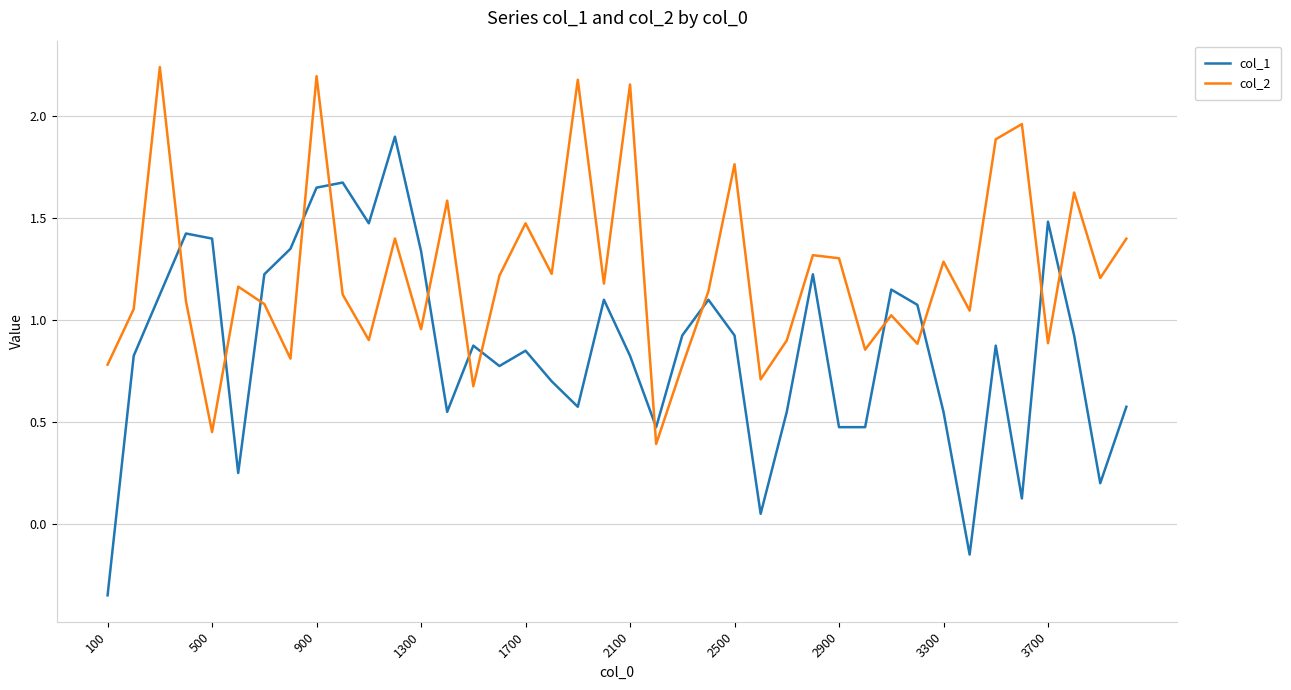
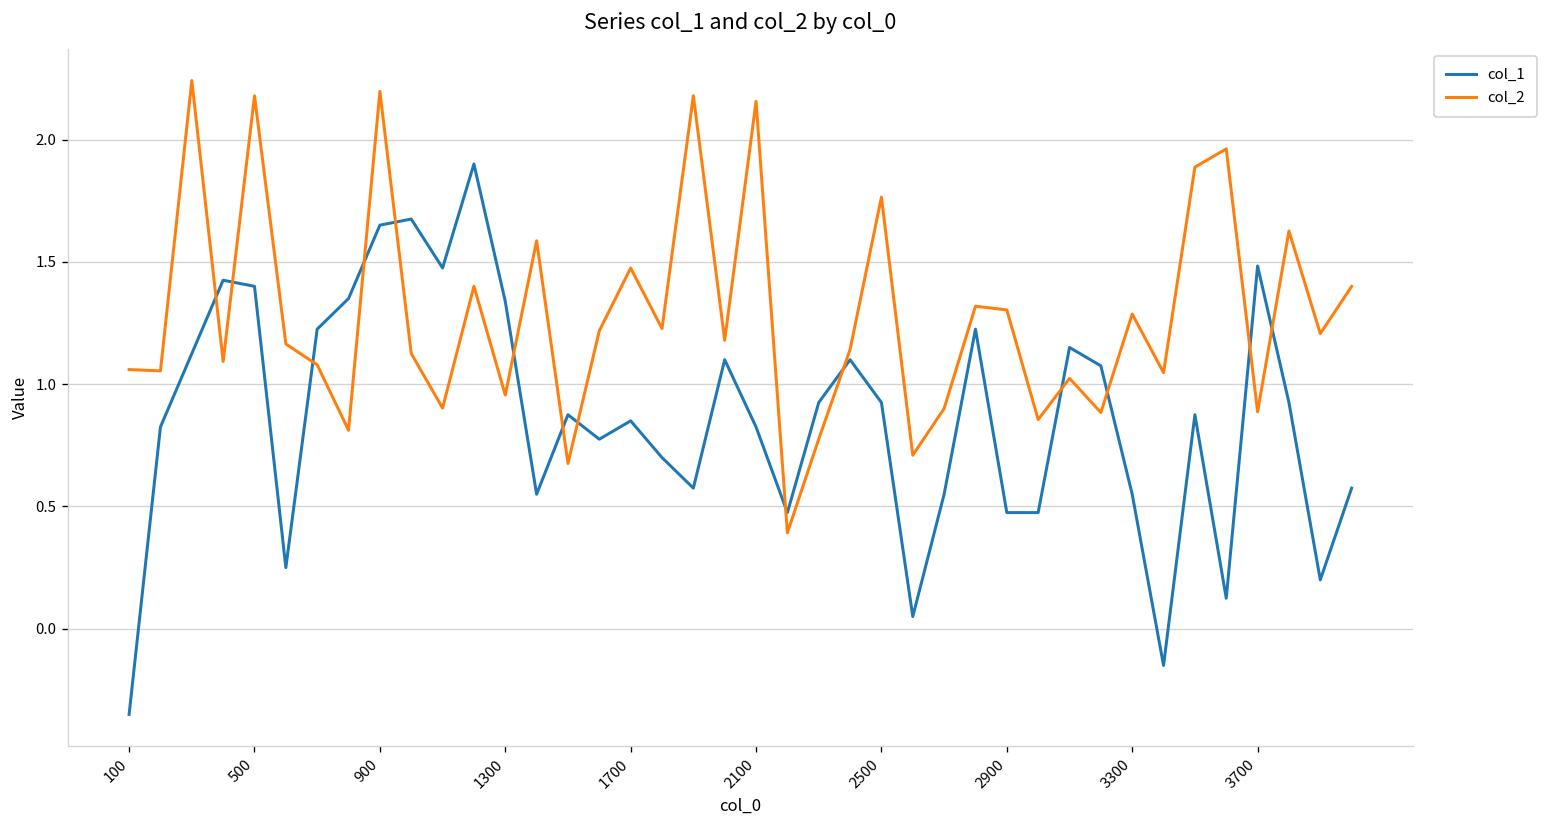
col_2, 100: 0.78 -> 1.06
col_2, 500: 0.45 -> 2.18
